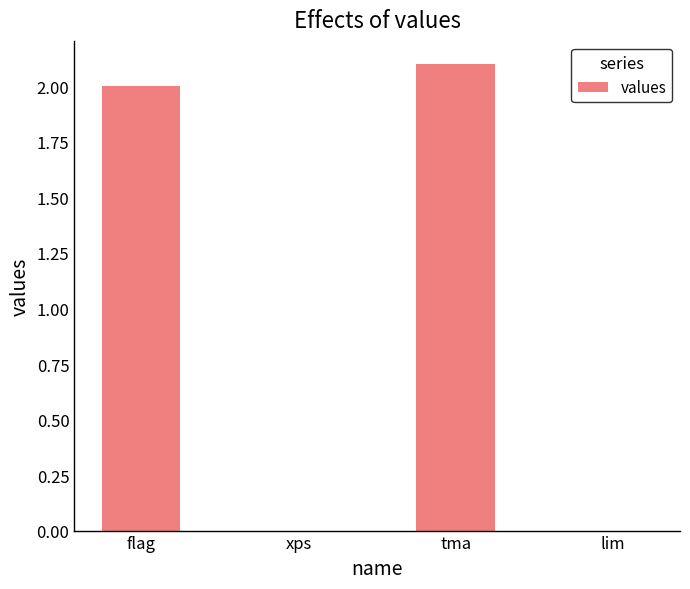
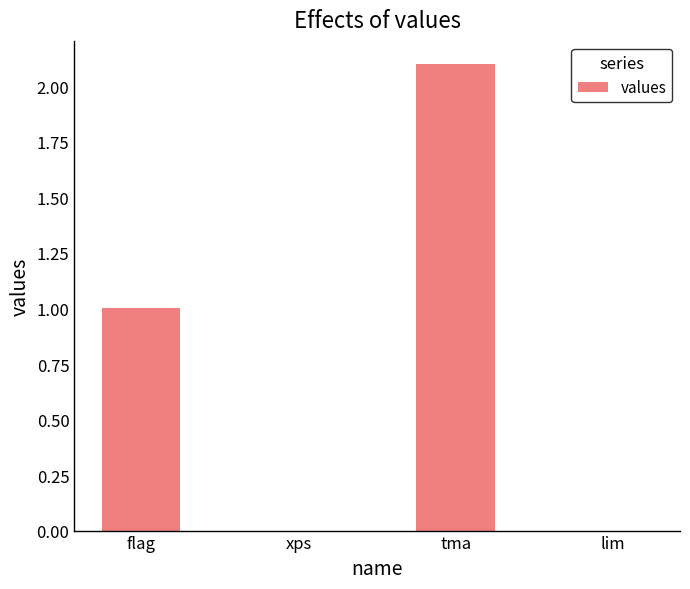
flag: 2 -> 1
